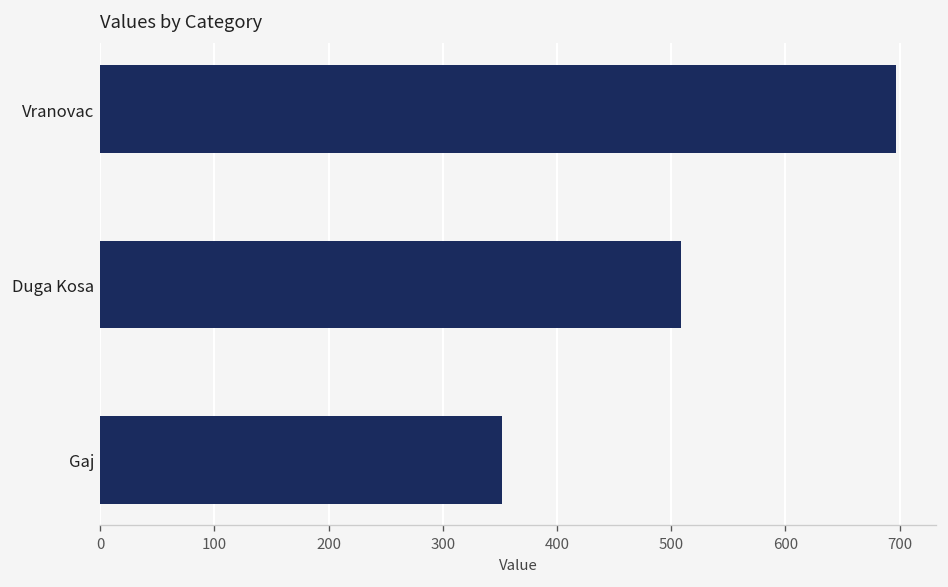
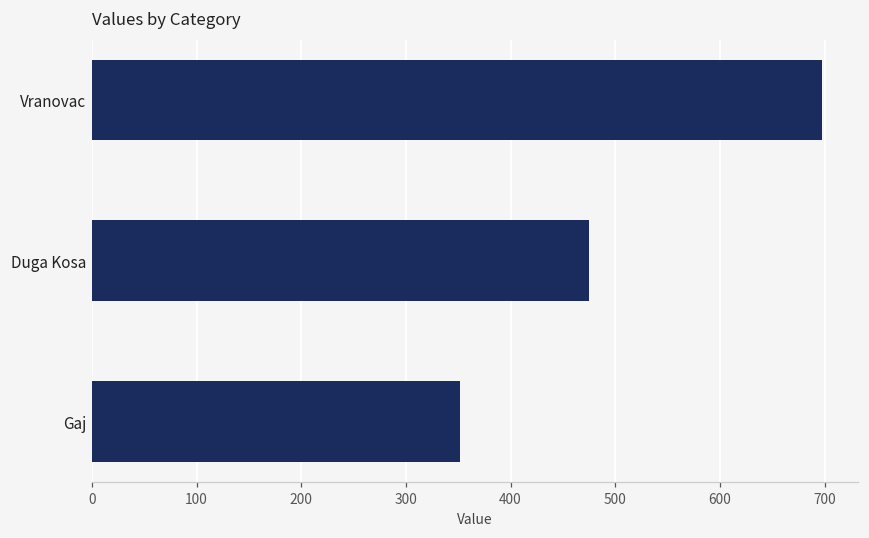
Duga Kosa: 510 -> 480
